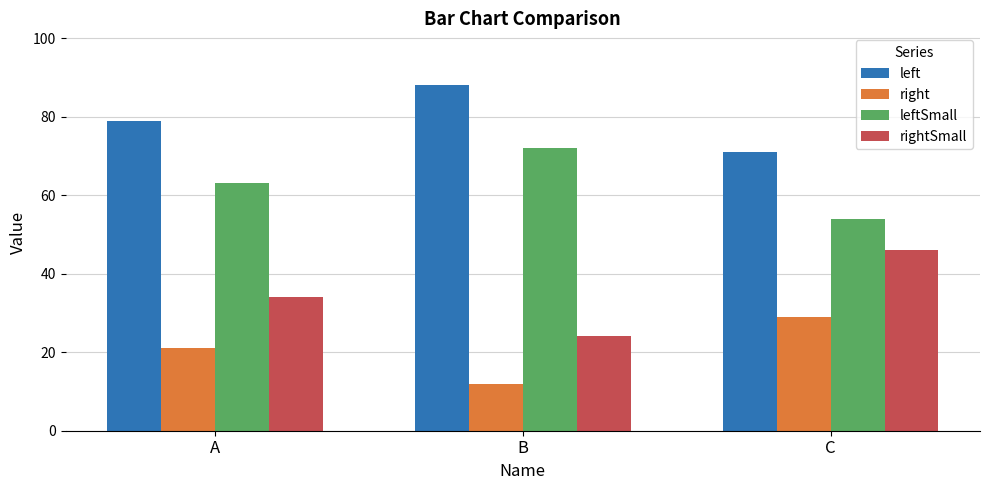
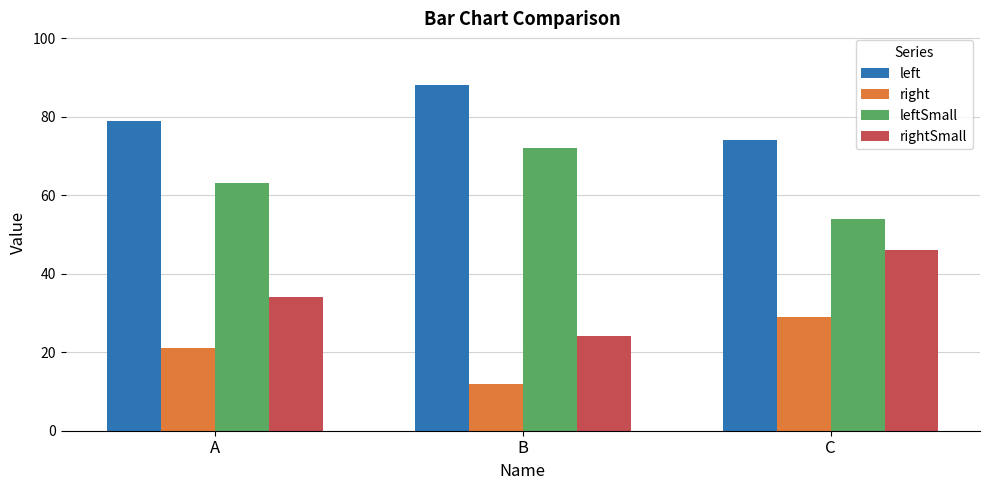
left, C: 71 -> 74
